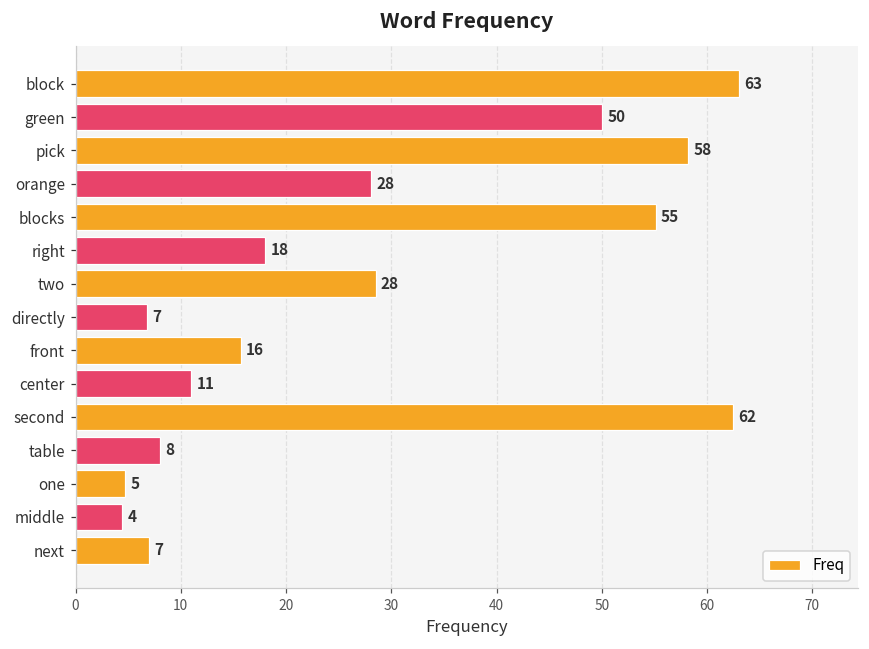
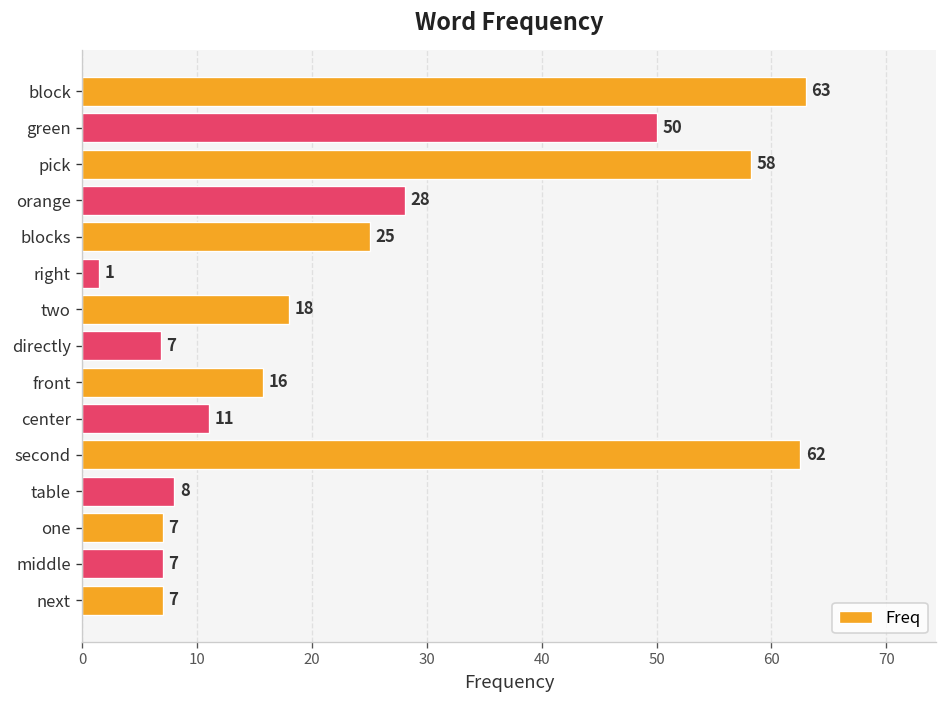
blocks: 55 -> 25
right: 18 -> 1
two: 28 -> 18
one: 5 -> 7
middle: 4 -> 7
